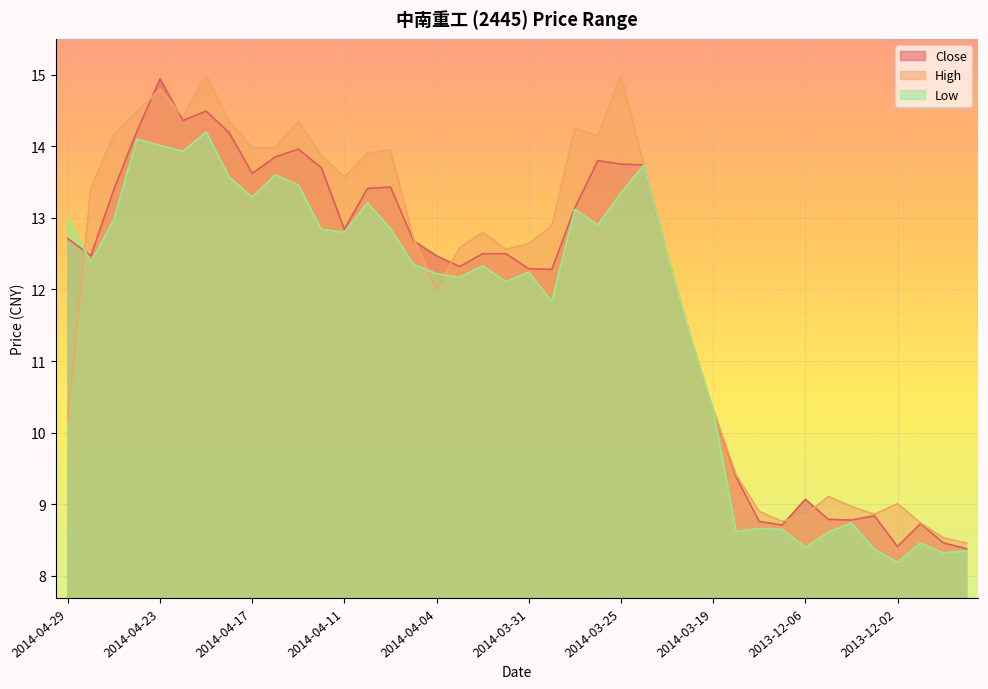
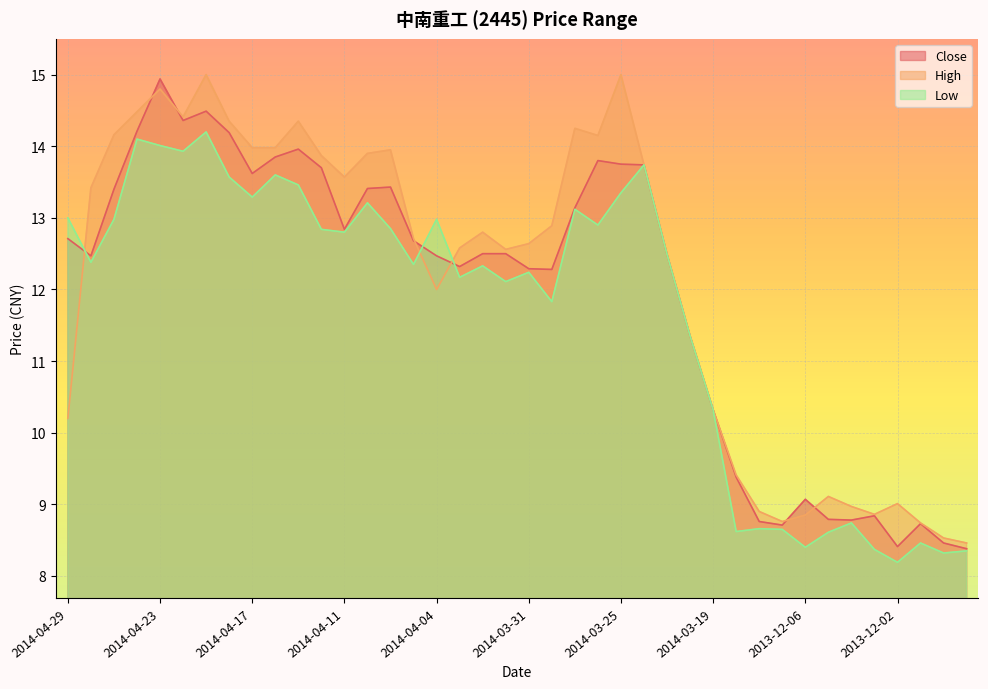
Low, 2014-04-04: 12.2 -> 13.0
